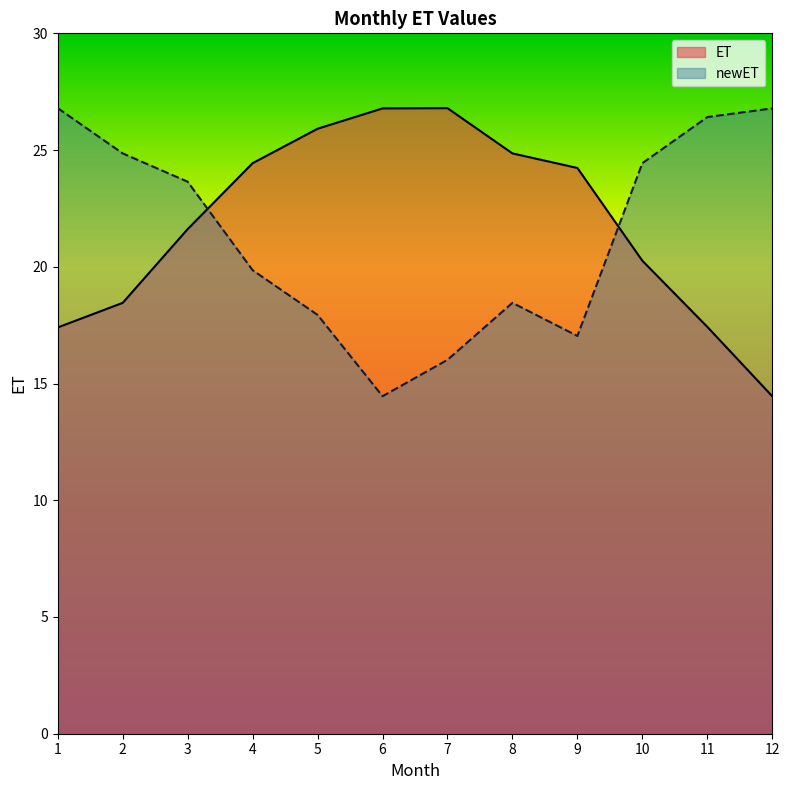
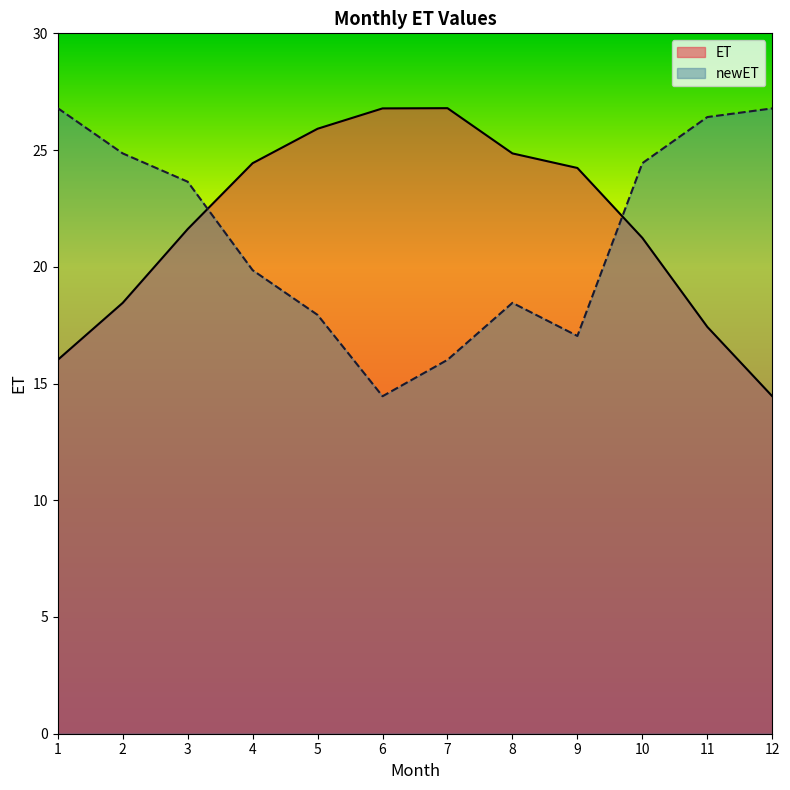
ET, 1: 17.4 -> 16.0
ET, 10: 20.3 -> 21.2
